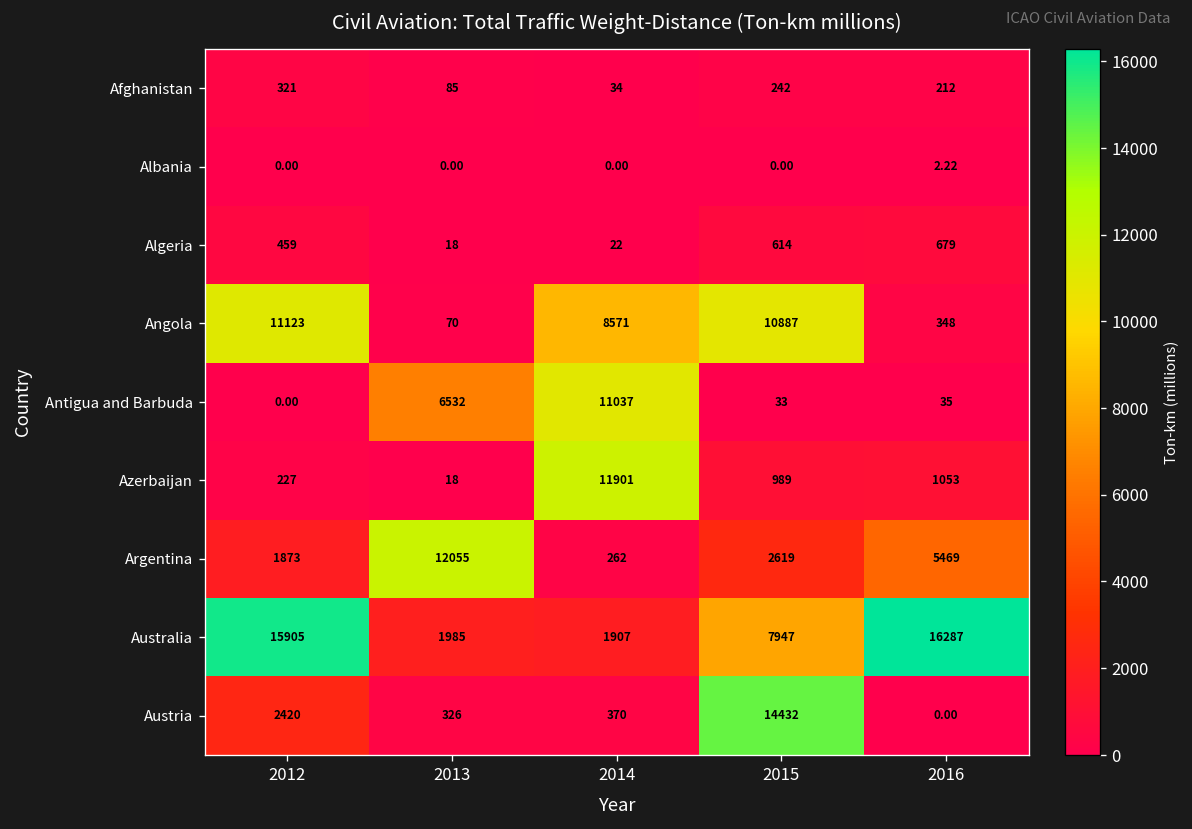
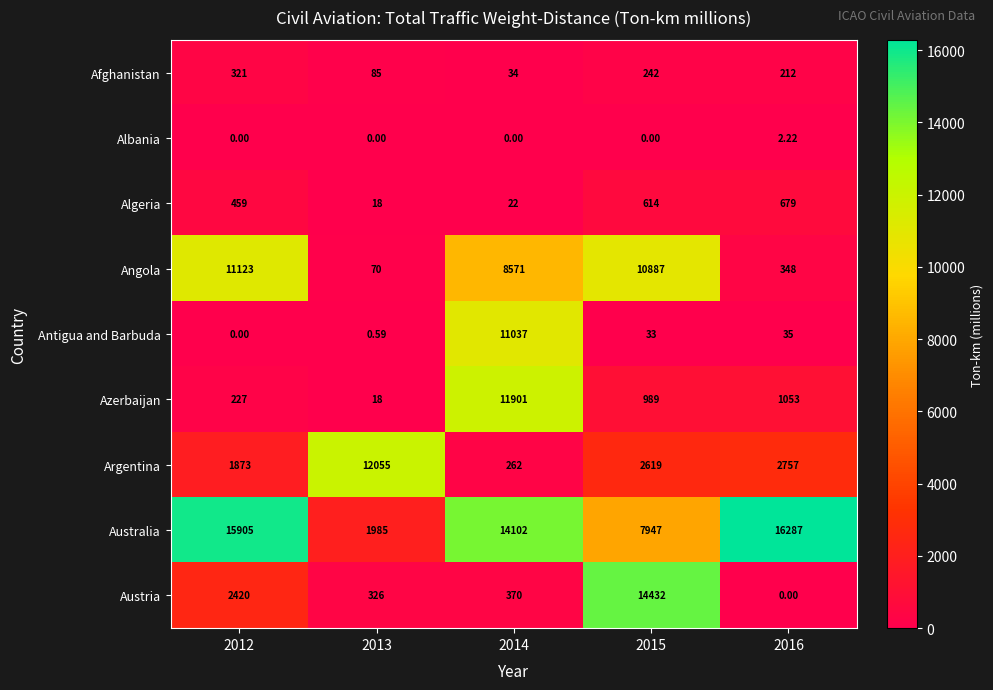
Antigua and Barbuda, 2013: 6532 -> 0.59
Argentina, 2016: 5469 -> 2757
Australia, 2014: 1907 -> 14102
